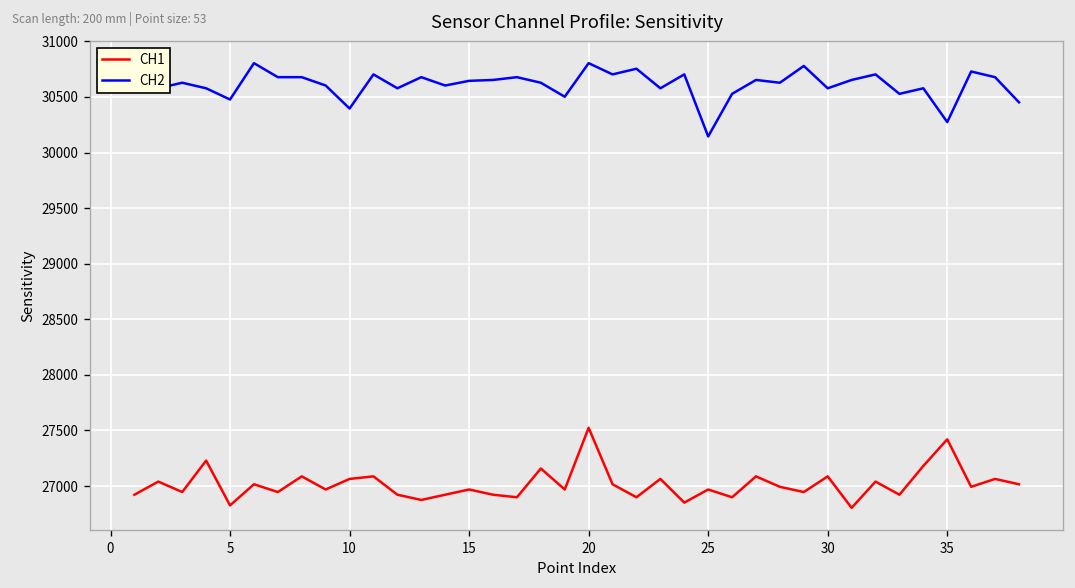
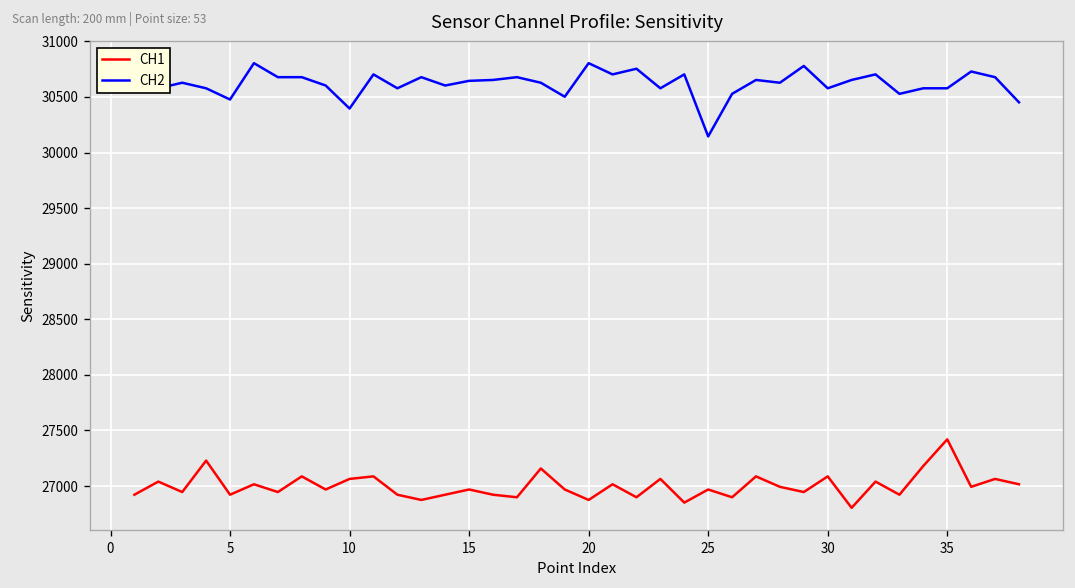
CH1, 5: 26800 -> 26900
CH1, 20: 27500 -> 26900
CH2, 35: 30300 -> 30600
